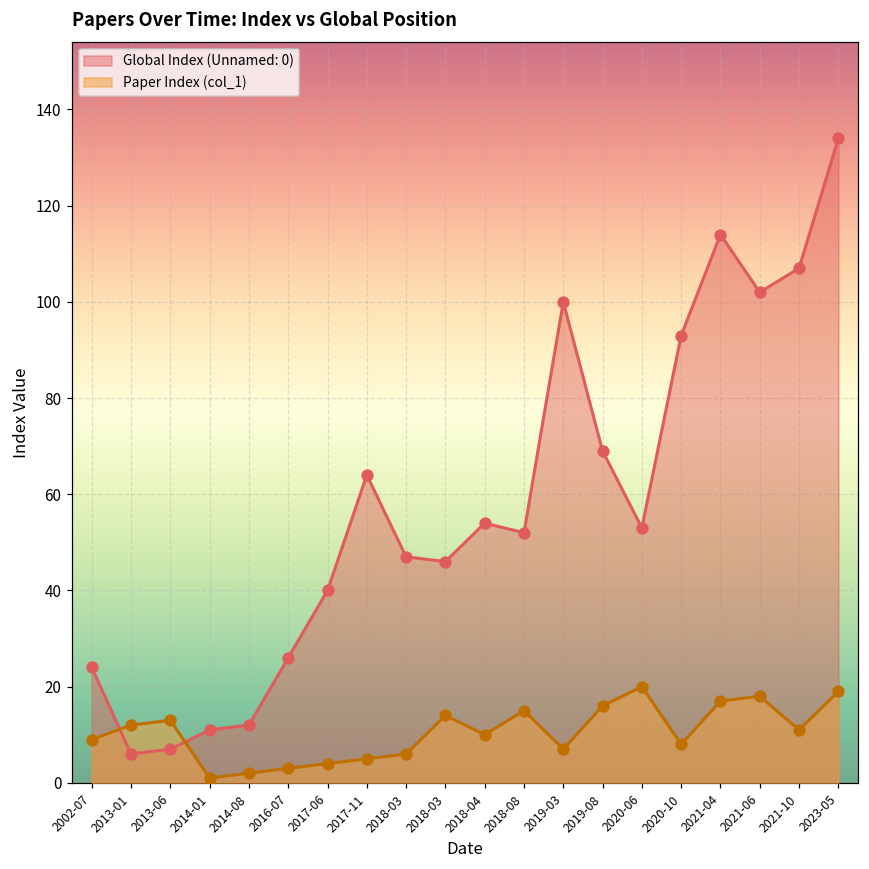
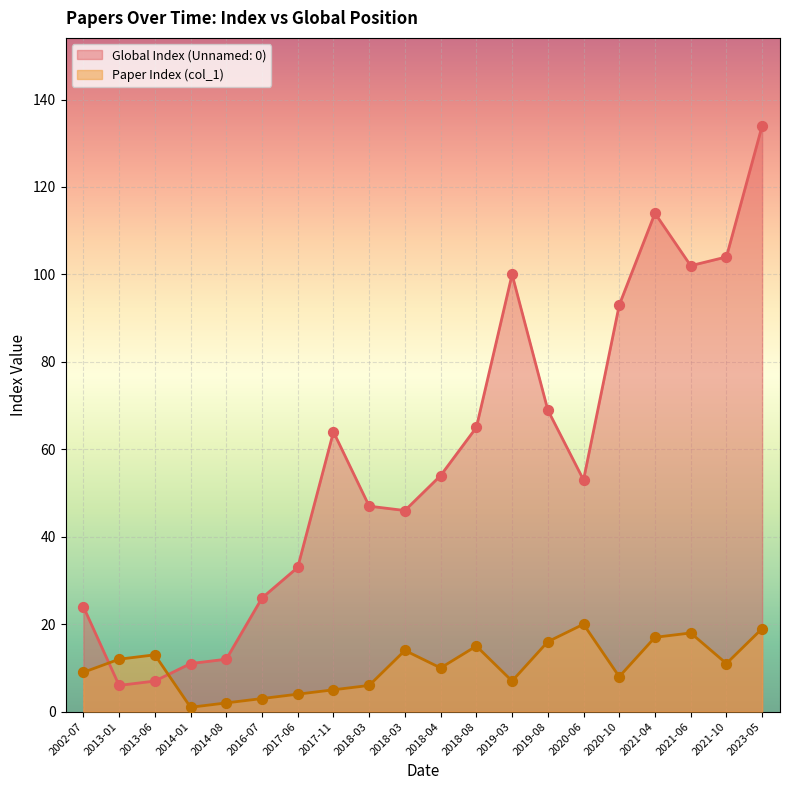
Global Index (Unnamed: 0), 2017-06: 40 -> 33
Global Index (Unnamed: 0), 2018-08: 52 -> 65
Global Index (Unnamed: 0), 2021-10: 107 -> 104
